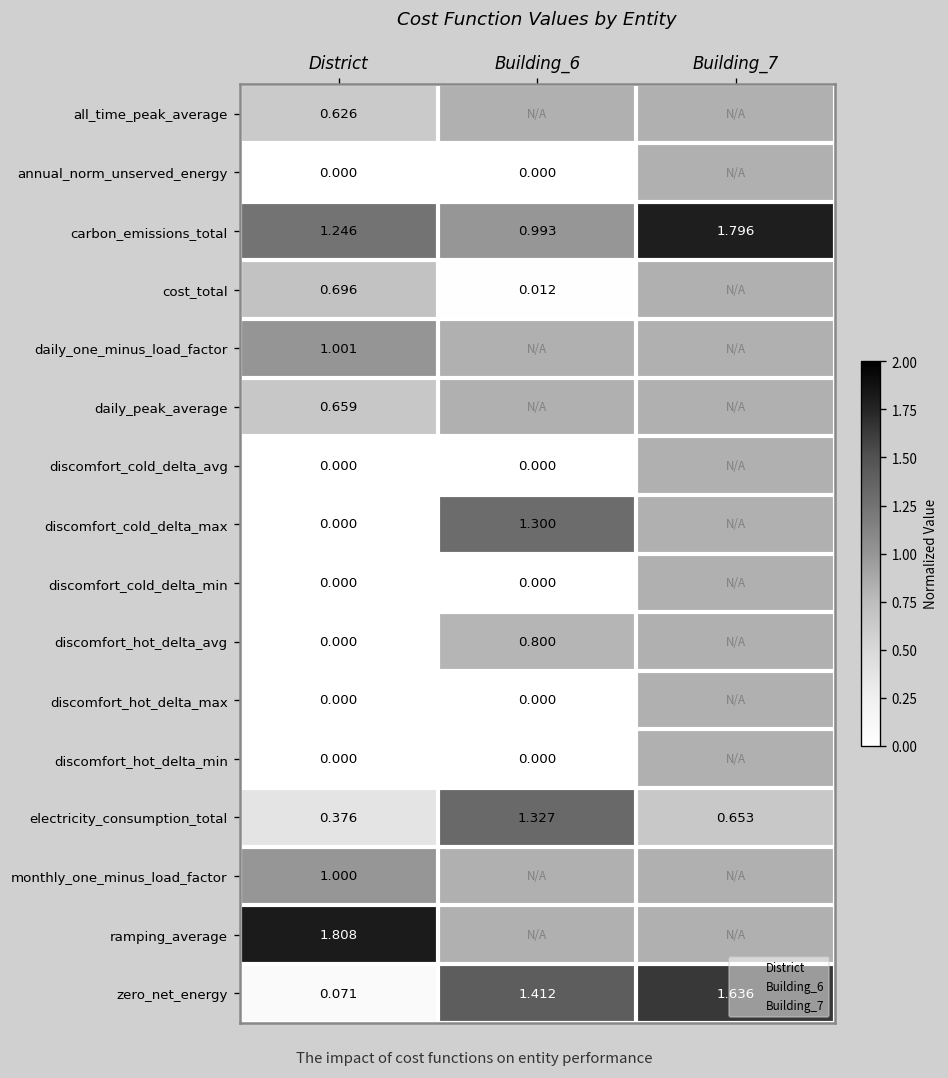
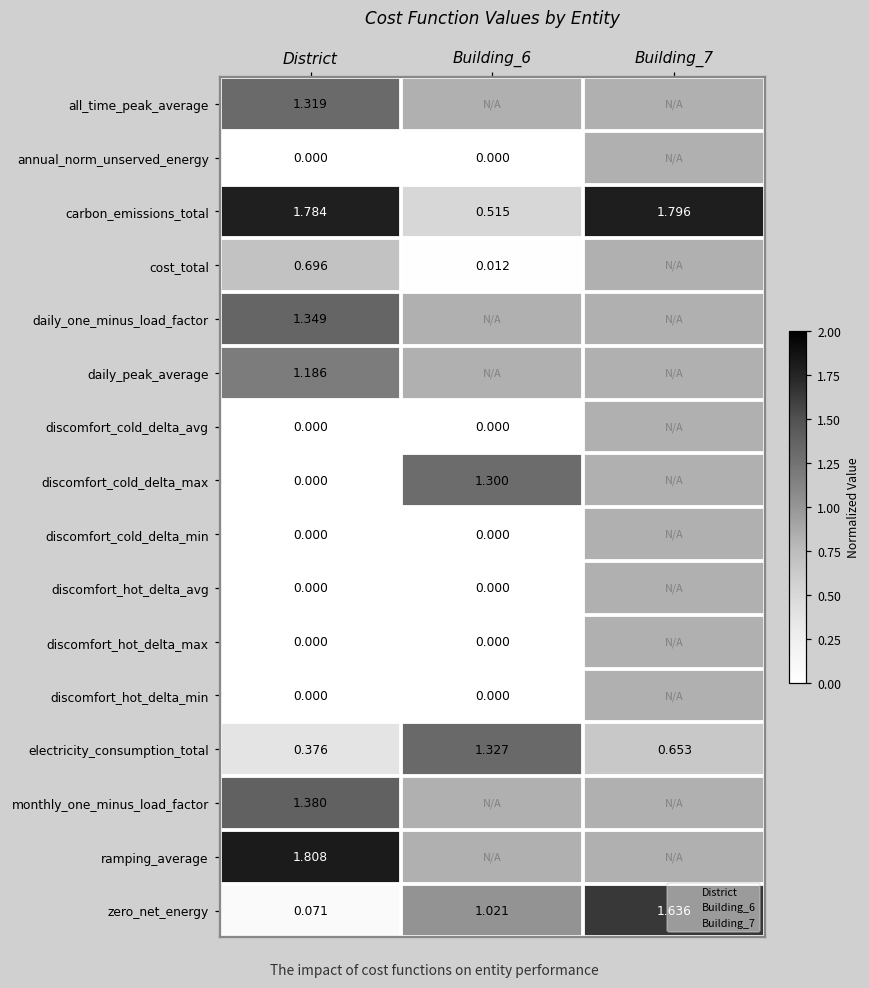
all_time_peak_average, District: 0.626 -> 1.319
carbon_emissions_total, District: 1.246 -> 1.784
carbon_emissions_total, Building_6: 0.993 -> 0.515
daily_one_minus_load_factor, District: 1.001 -> 1.349
daily_peak_average, District: 0.659 -> 1.186
discomfort_hot_delta_avg, Building_6: 0.800 -> 0.000
monthly_one_minus_load_factor, District: 1.000 -> 1.380
zero_net_energy, Building_6: 1.412 -> 1.021
